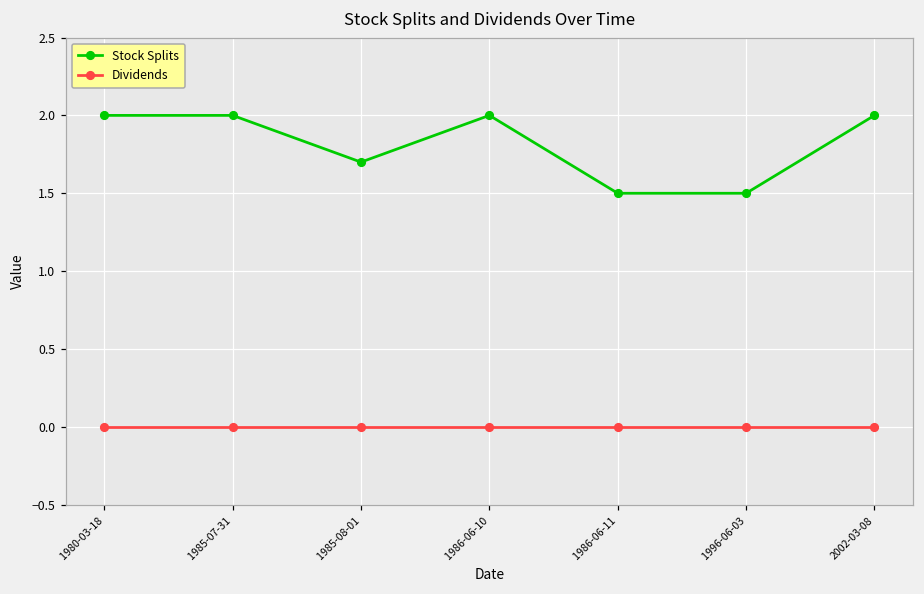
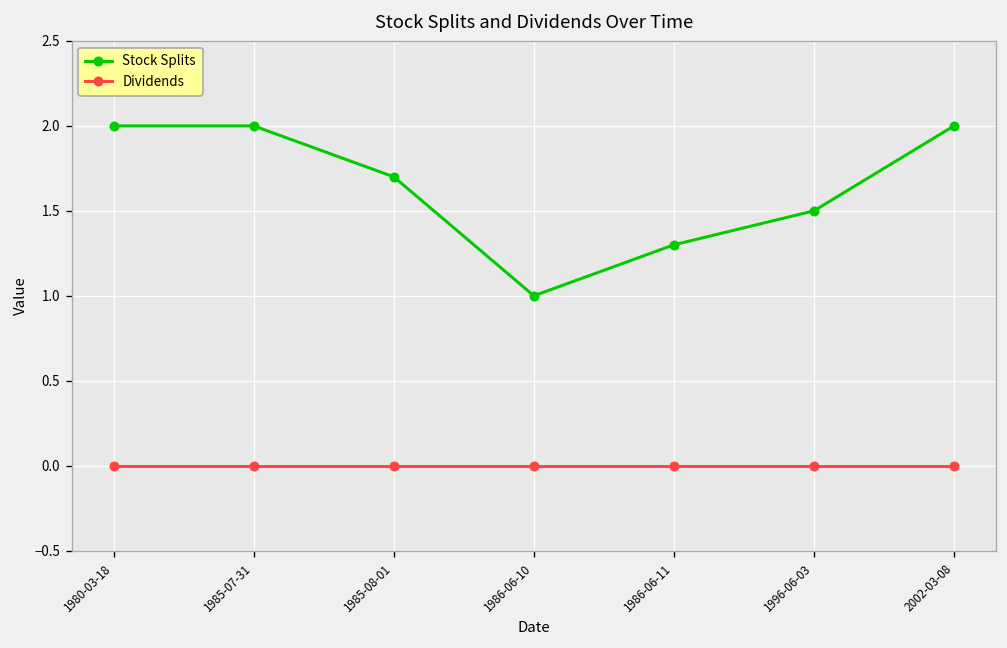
Stock Splits, 1986-06-10: 2 -> 1
Stock Splits, 1986-06-11: 1.5 -> 1.3
